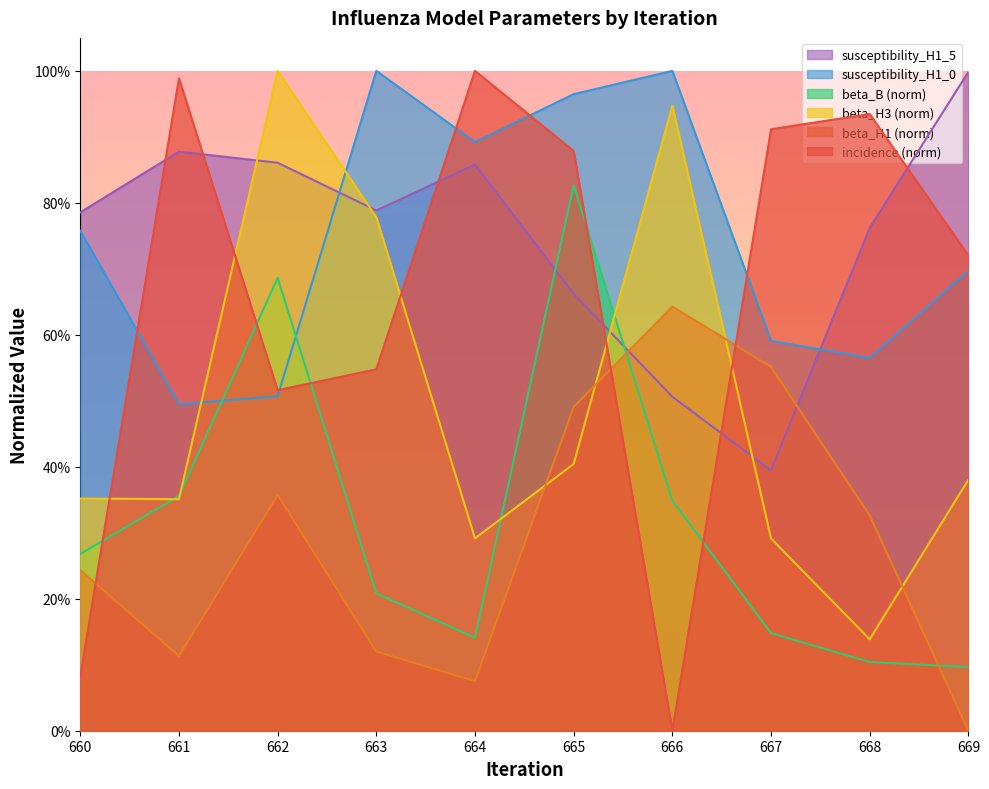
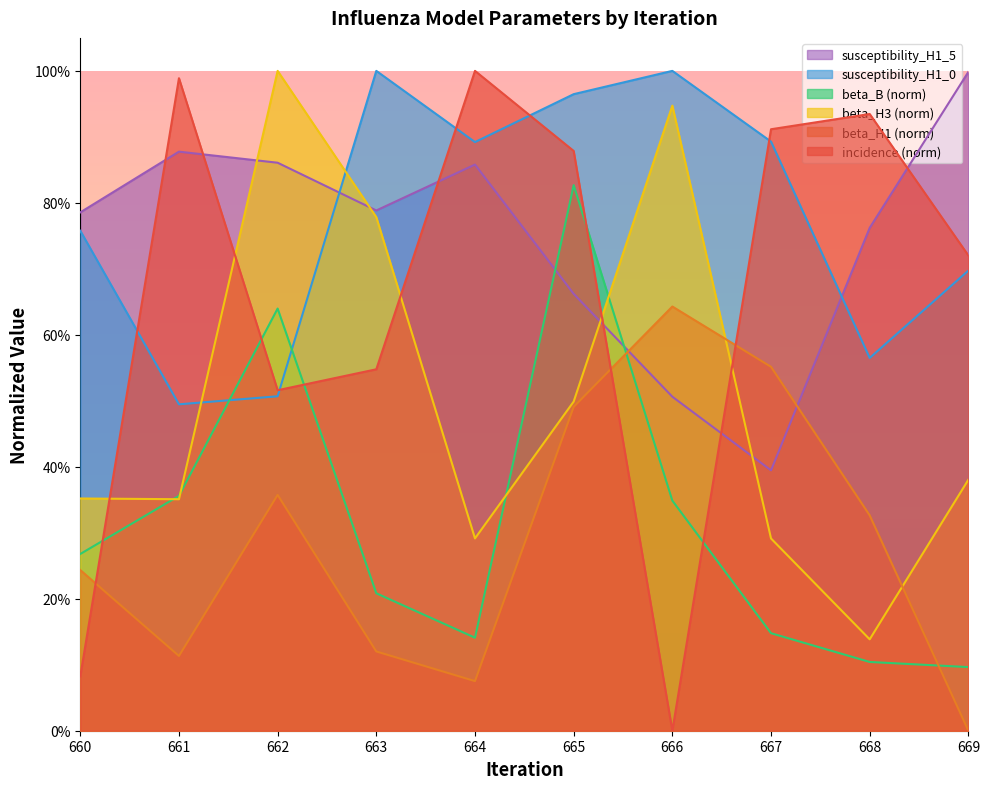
beta_B (norm), 662: 69% -> 64%
beta_H3 (norm), 665: 40% -> 50%
susceptibility_H1_0, 667: 59% -> 89%
